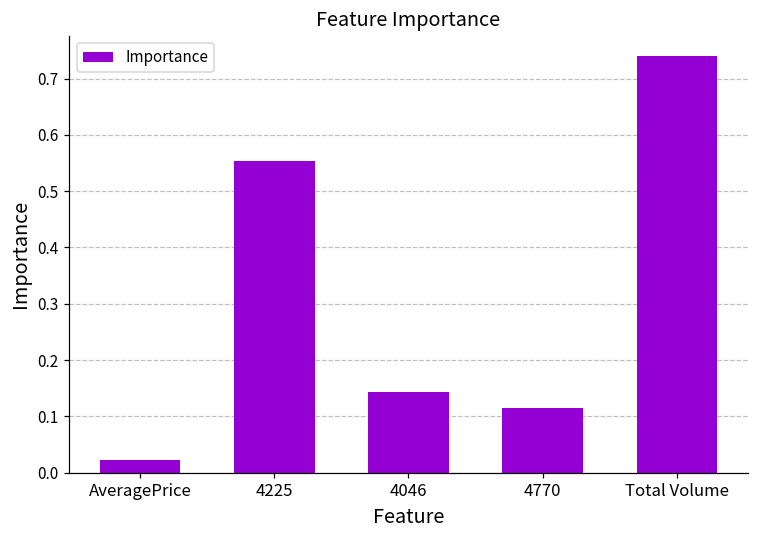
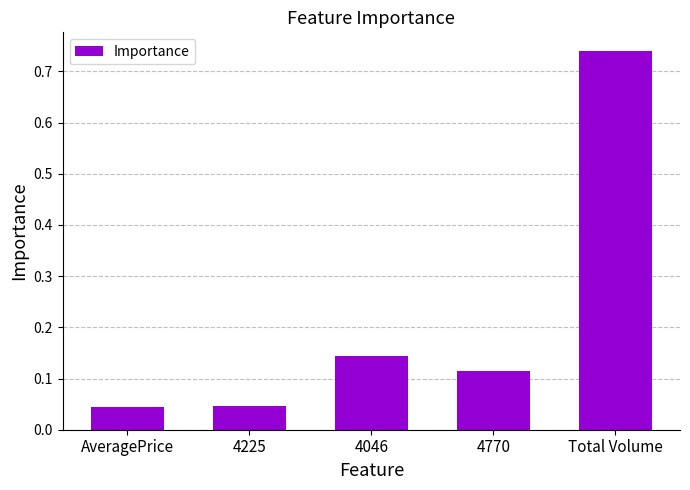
AveragePrice: 0.02 -> 0.04
4225: 0.55 -> 0.05
